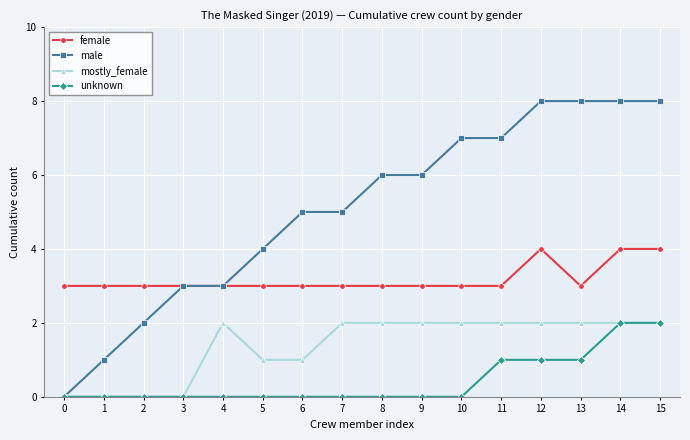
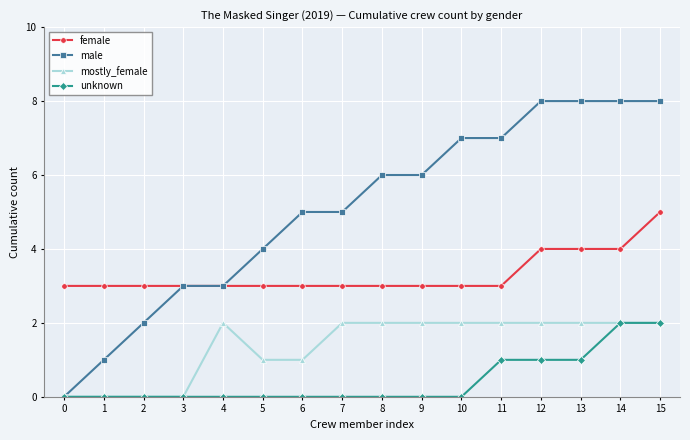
female, 13: 3 -> 4
female, 15: 4 -> 5
